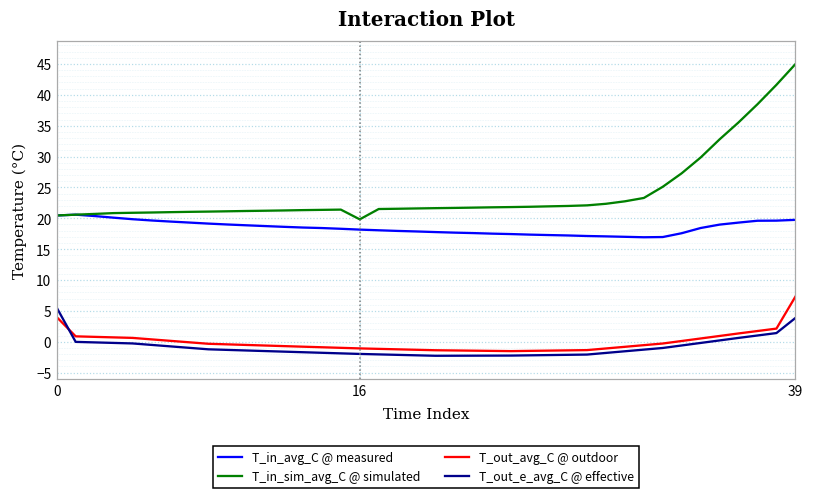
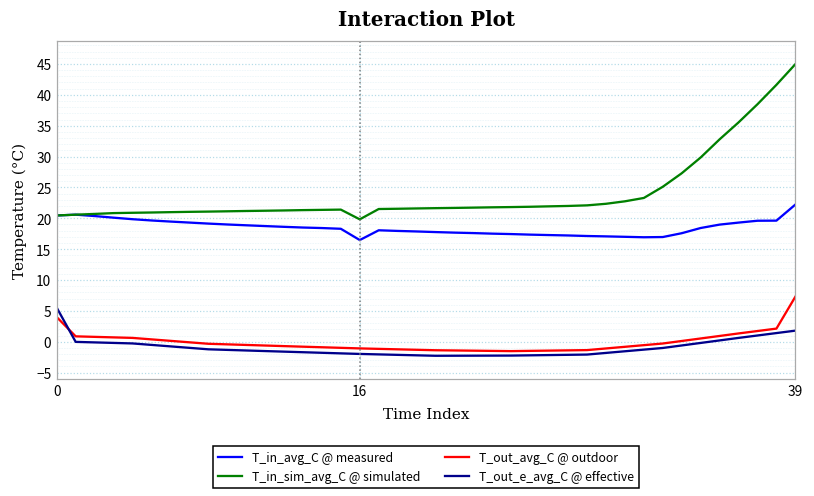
T_in_avg_C @ measured, 16: 18 -> 16
T_in_avg_C @ measured, 39: 20 -> 22
T_out_e_avg_C @ effective, 39: 4 -> 2
